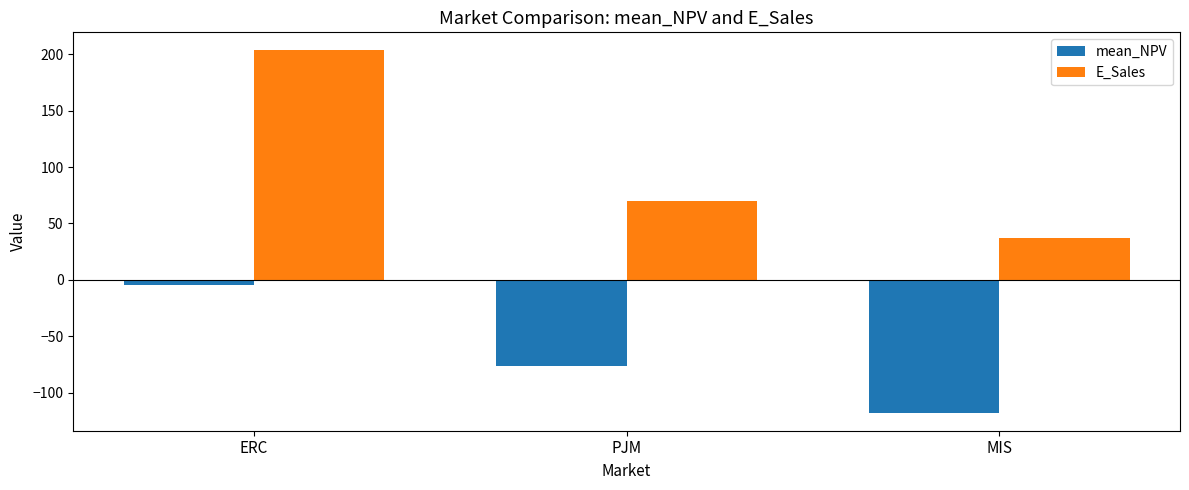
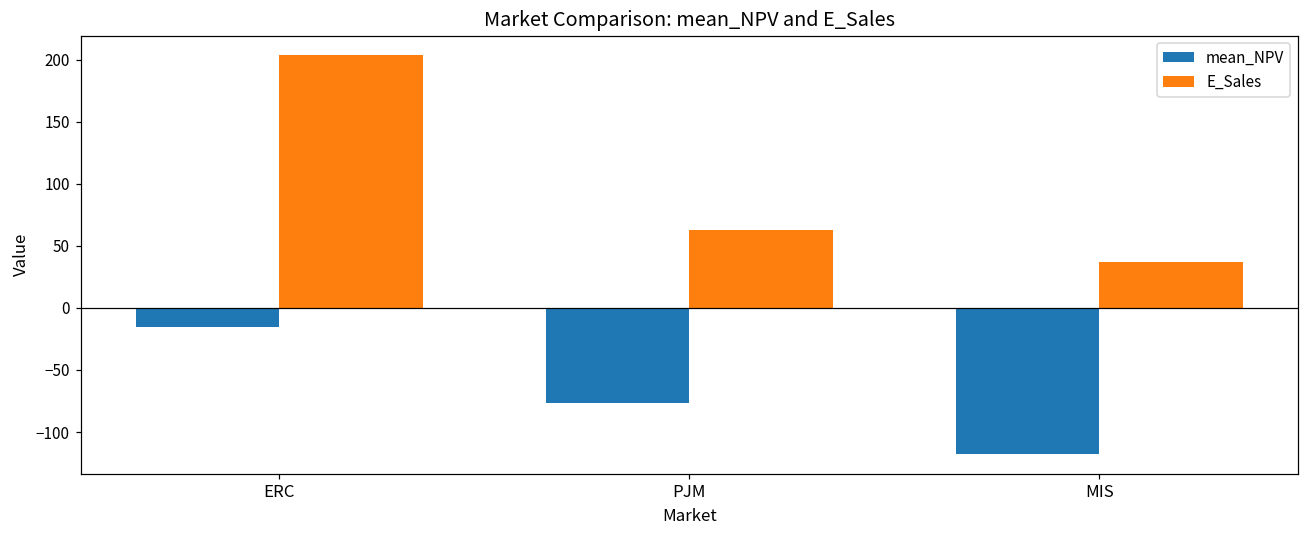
mean_NPV, ERC: -4 -> -15
E_Sales, PJM: 70 -> 63
